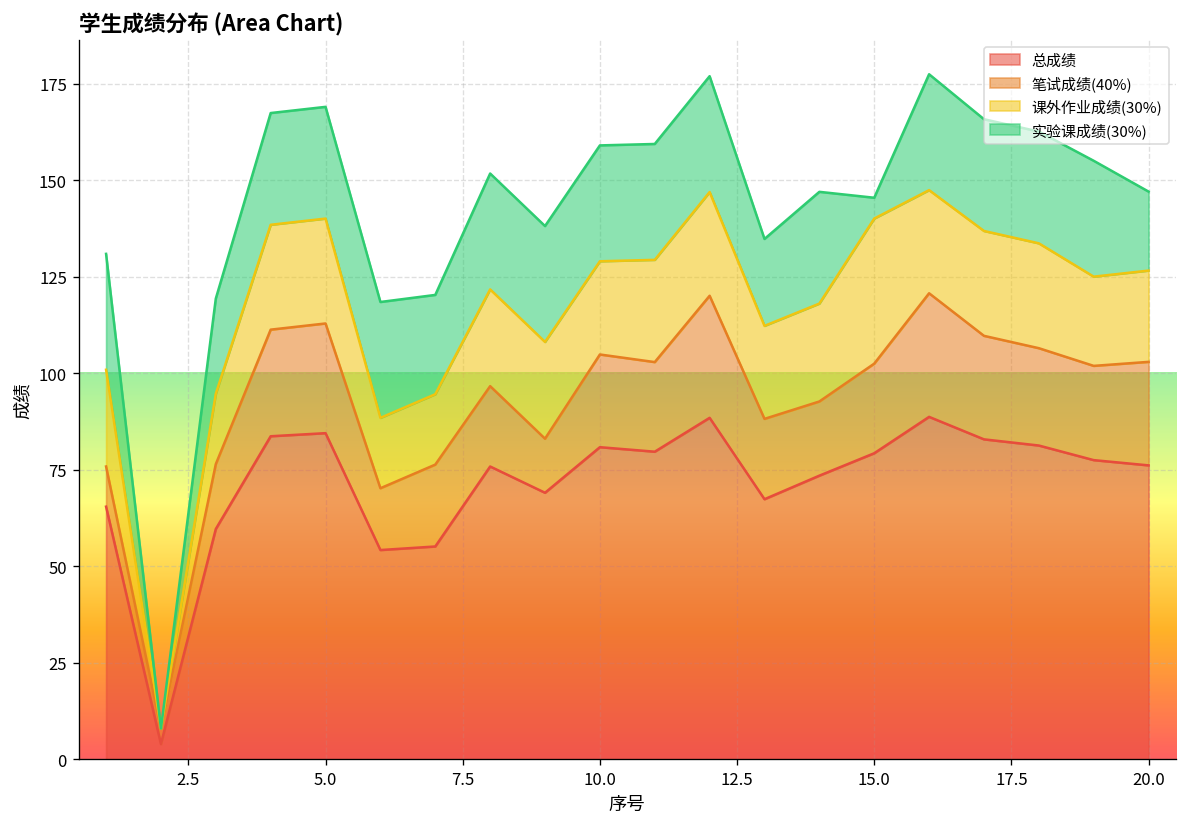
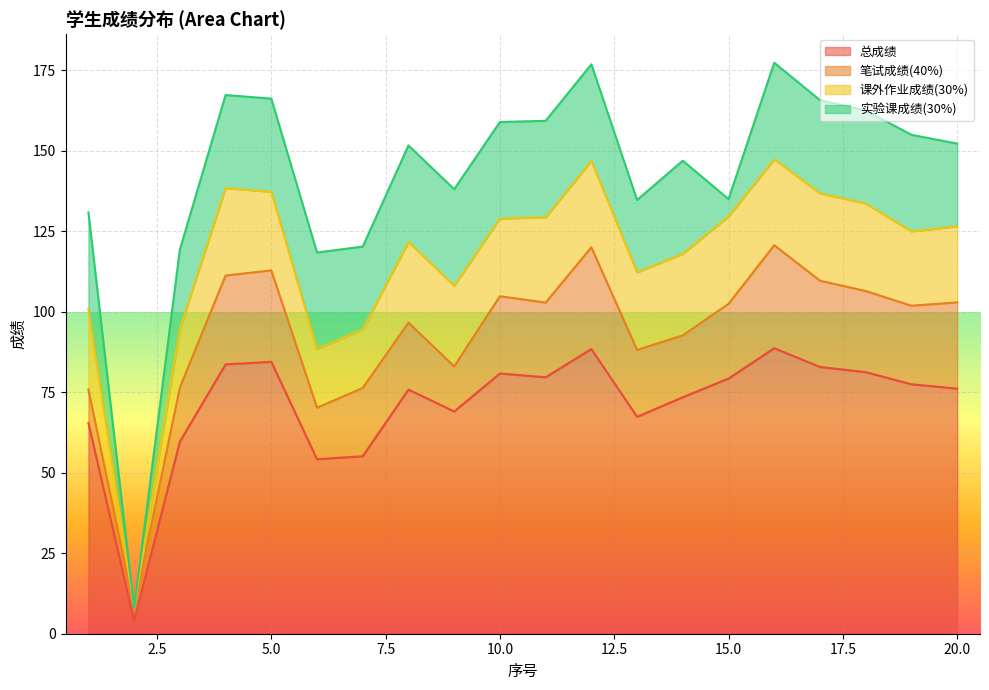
课外作业成绩(30%), 5.0: 27 -> 24
课外作业成绩(30%), 15.0: 38 -> 27
实验课成绩(30%), 20.0: 20 -> 26
